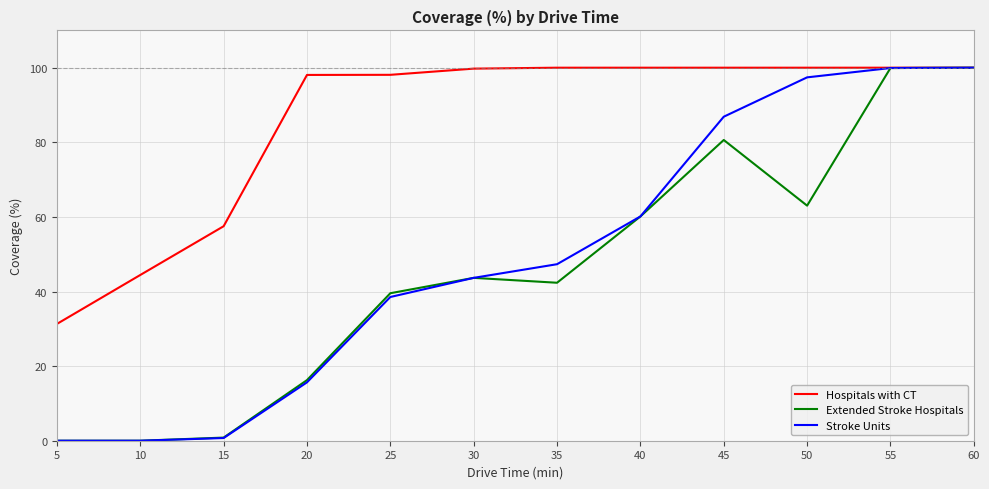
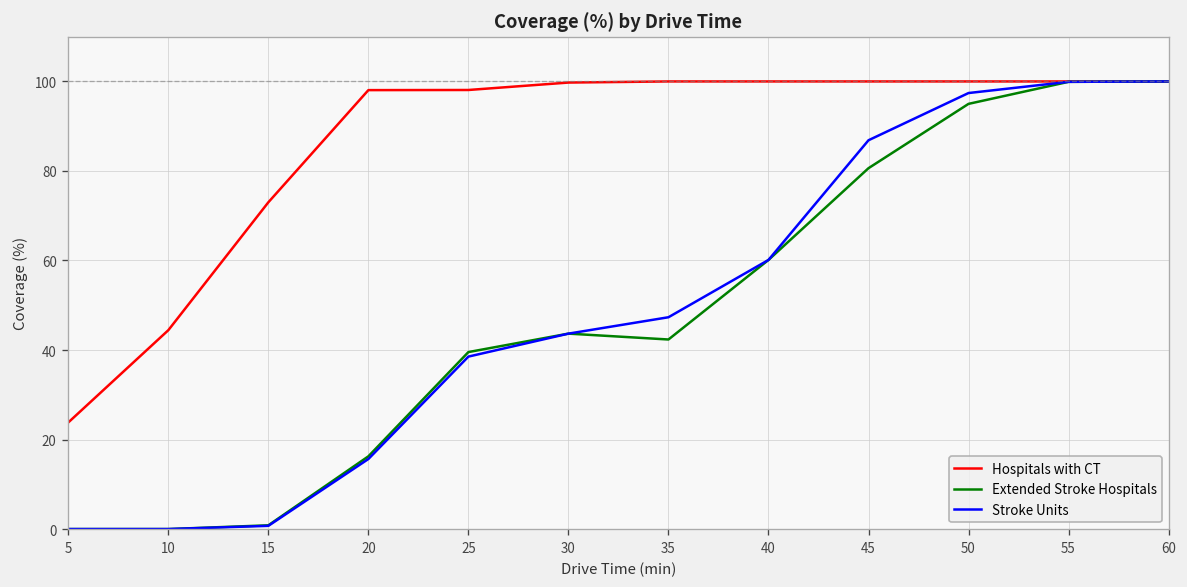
Hospitals with CT, 5: 31 -> 24
Hospitals with CT, 15: 58 -> 73
Extended Stroke Hospitals, 50: 63 -> 95
